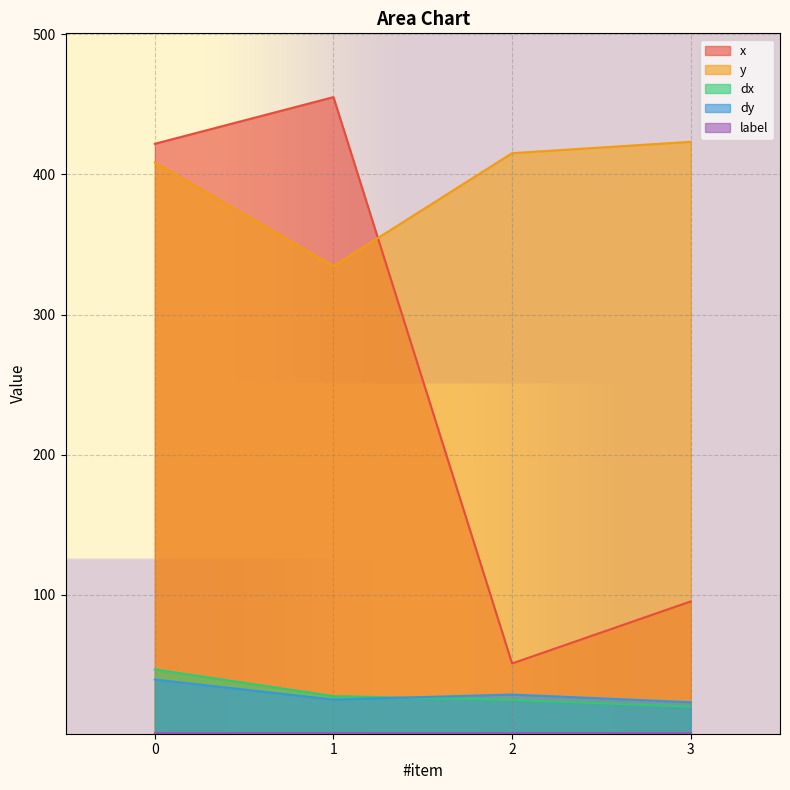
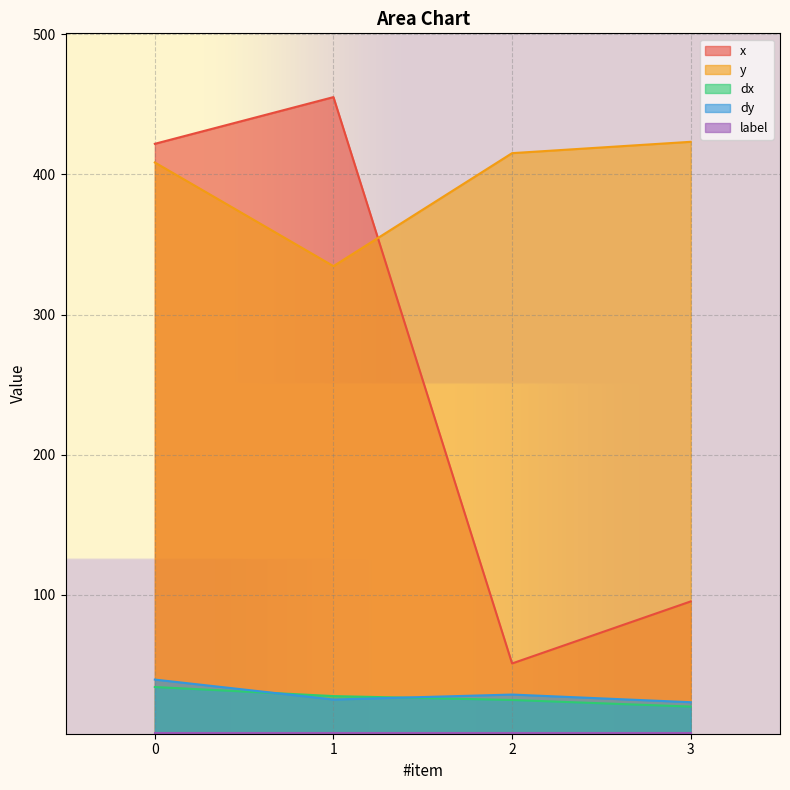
dx, 0: 47 -> 34
